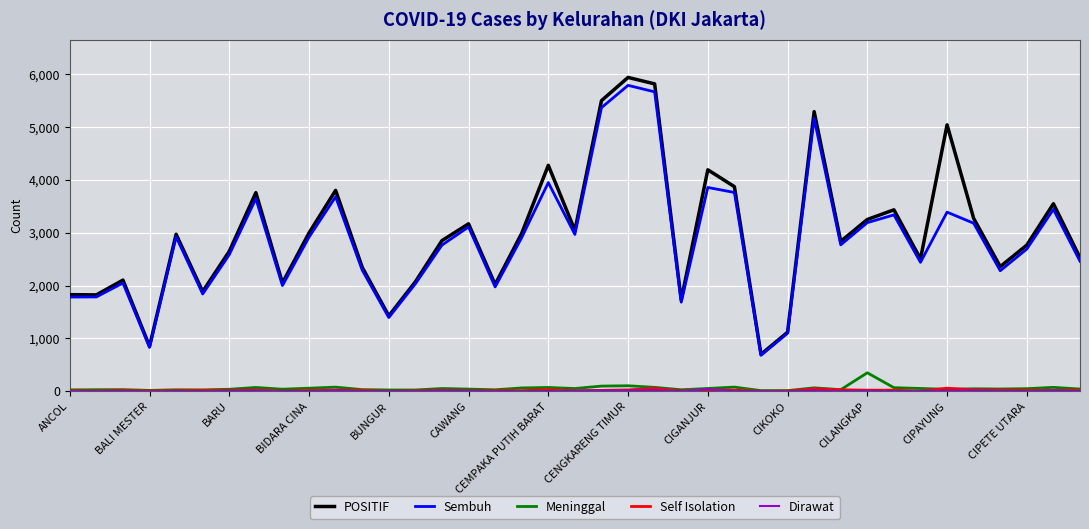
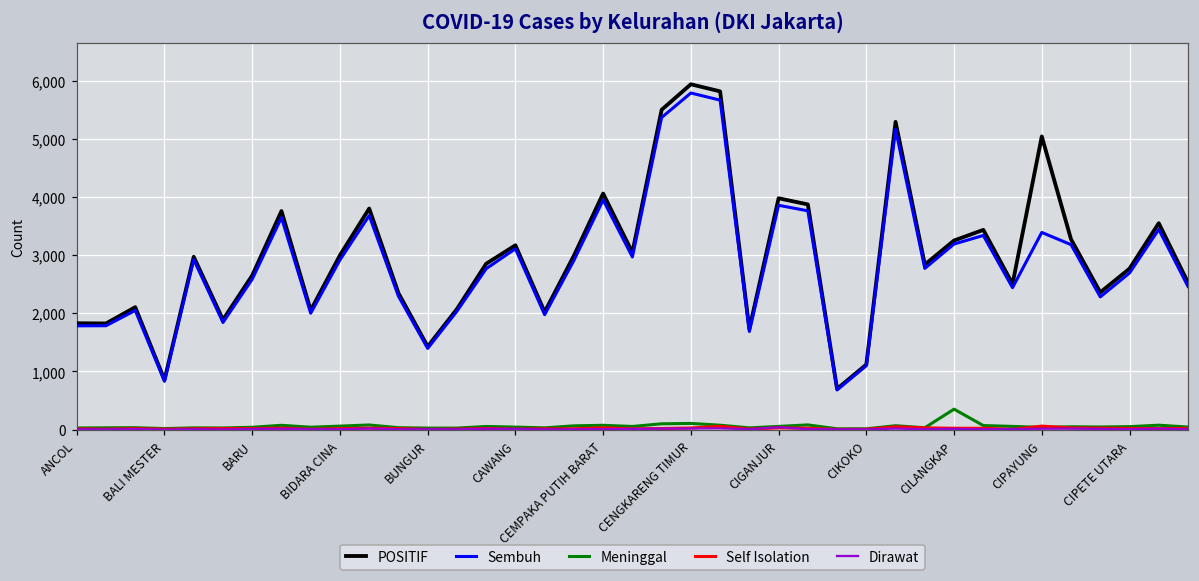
POSITIF, CEMPAKA PUTIH BARAT: 4,300 -> 4,100
POSITIF, CIGANJUR: 4,200 -> 4,000
